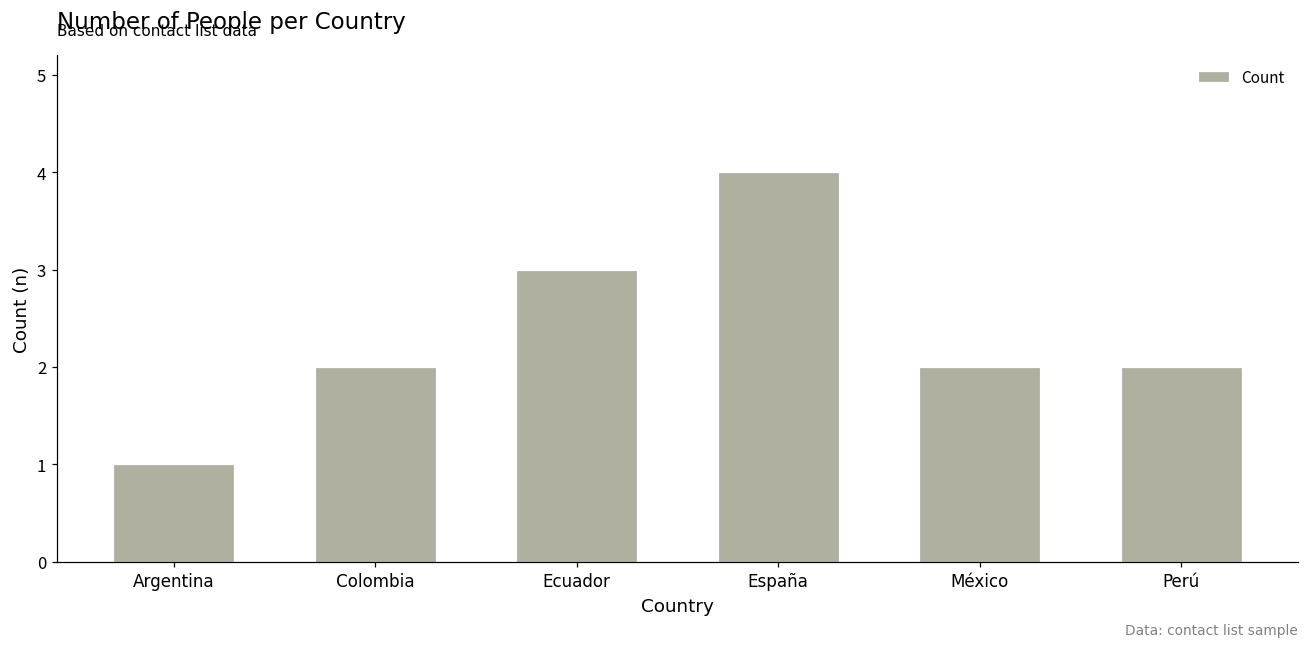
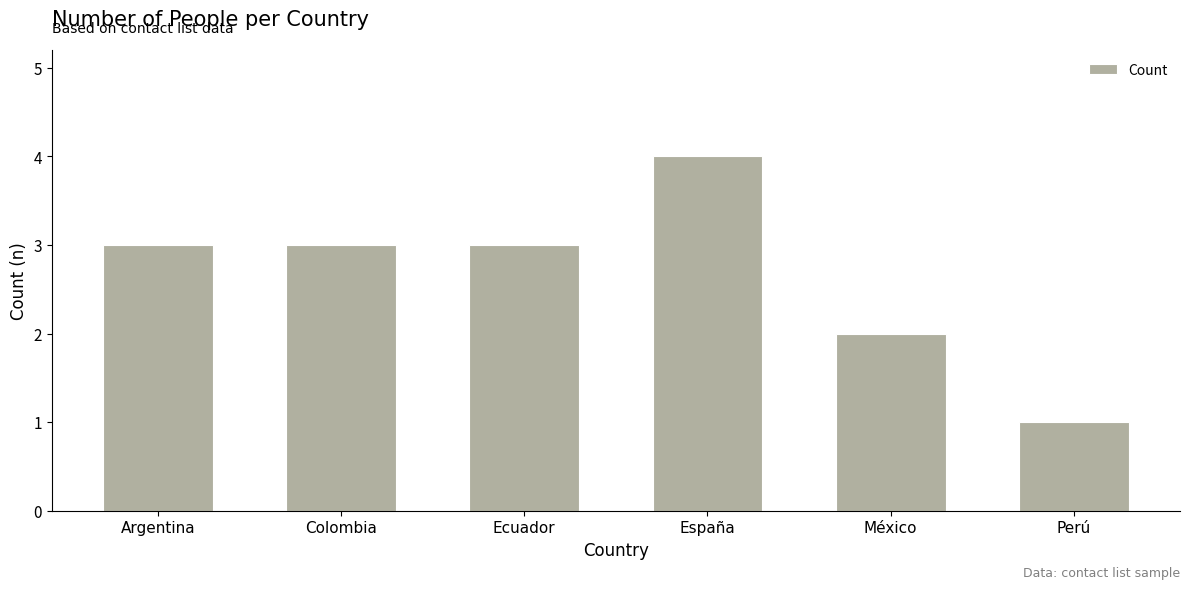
Argentina: 1 -> 3
Colombia: 2 -> 3
Perú: 2 -> 1
